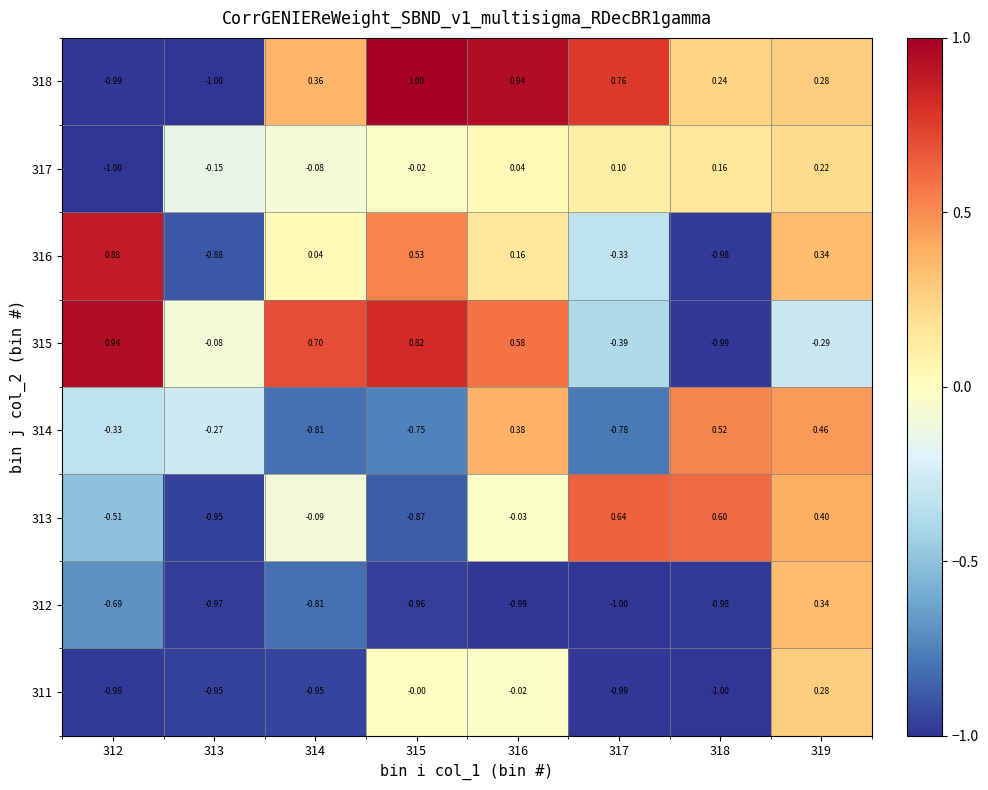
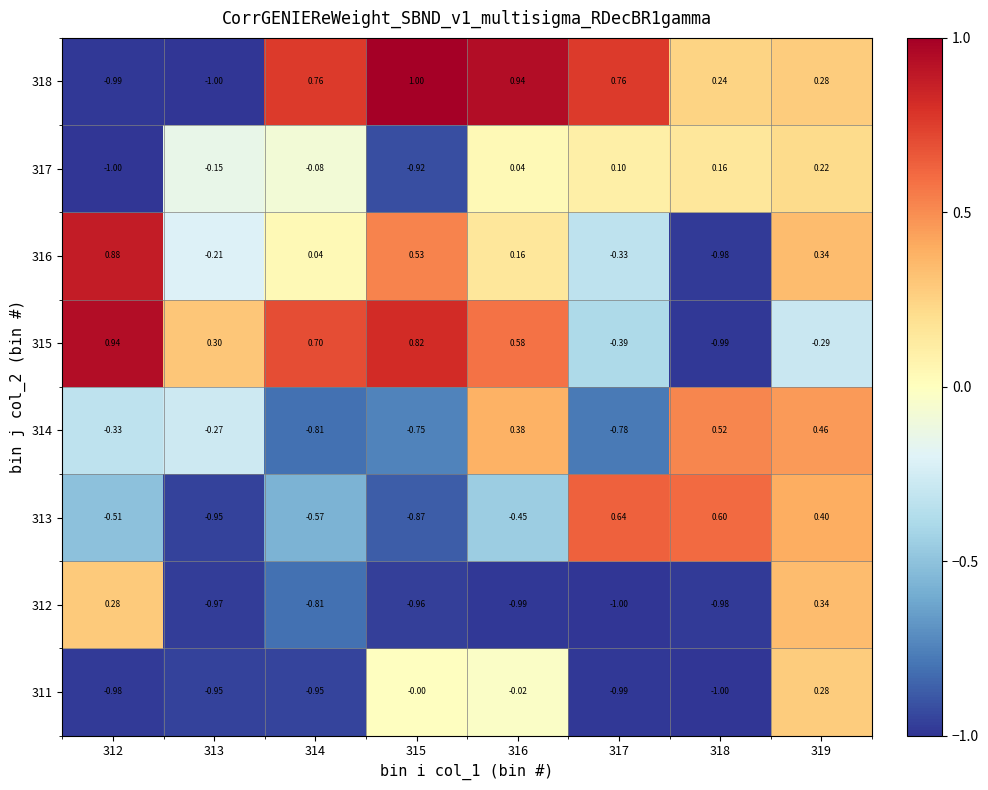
318, 314: 0.36 -> 0.76
317, 315: -0.02 -> -0.92
316, 313: -0.88 -> -0.21
315, 313: -0.08 -> 0.30
313, 314: -0.09 -> -0.57
313, 316: -0.03 -> -0.45
312, 312: -0.69 -> 0.28
